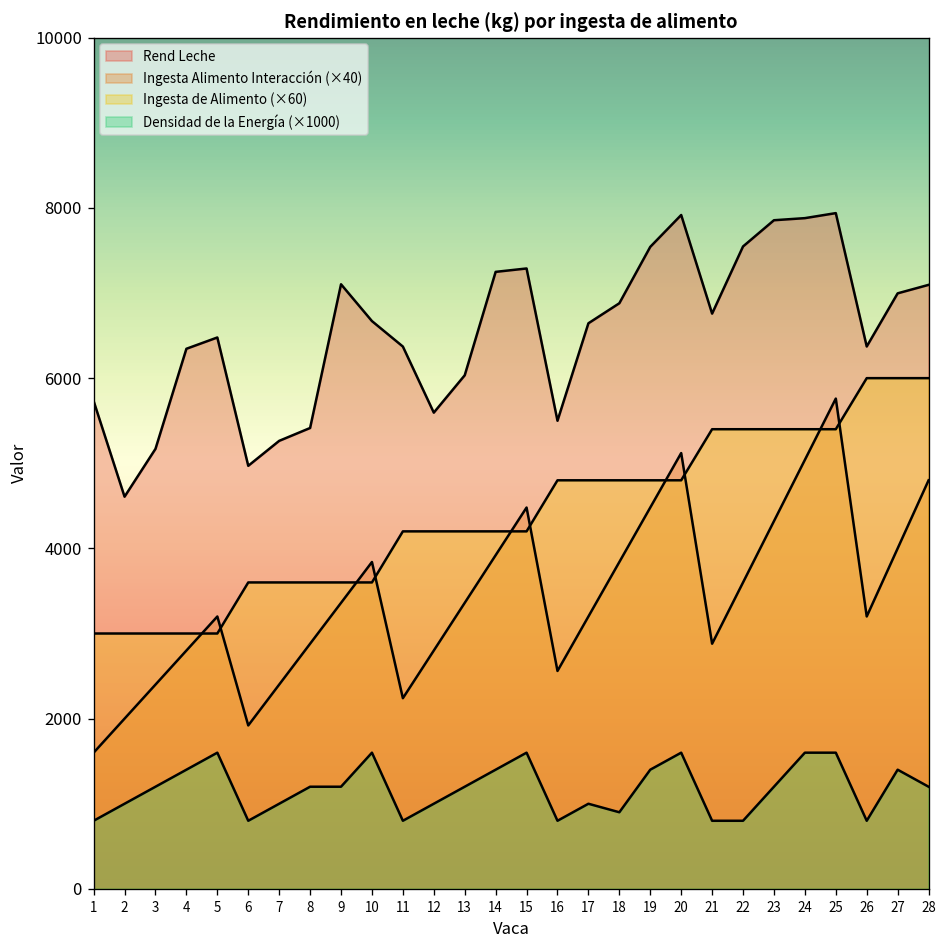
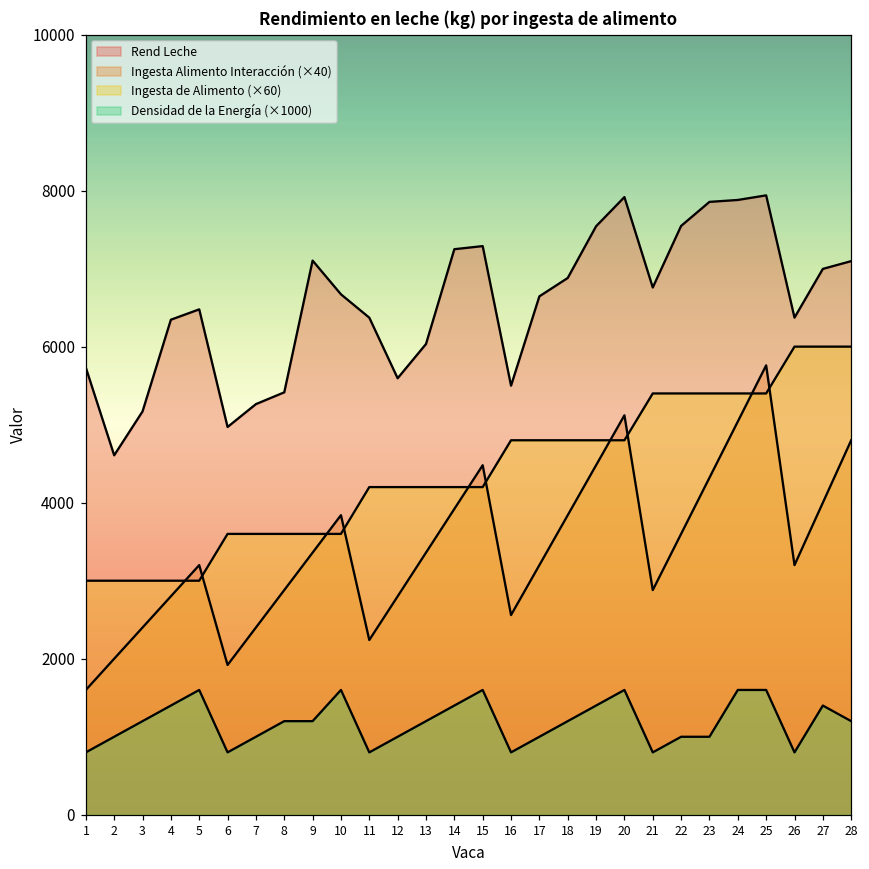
Densidad de la Energía (×1000), 18: 900 -> 1200
Densidad de la Energía (×1000), 22: 800 -> 1000
Densidad de la Energía (×1000), 23: 1200 -> 1000
